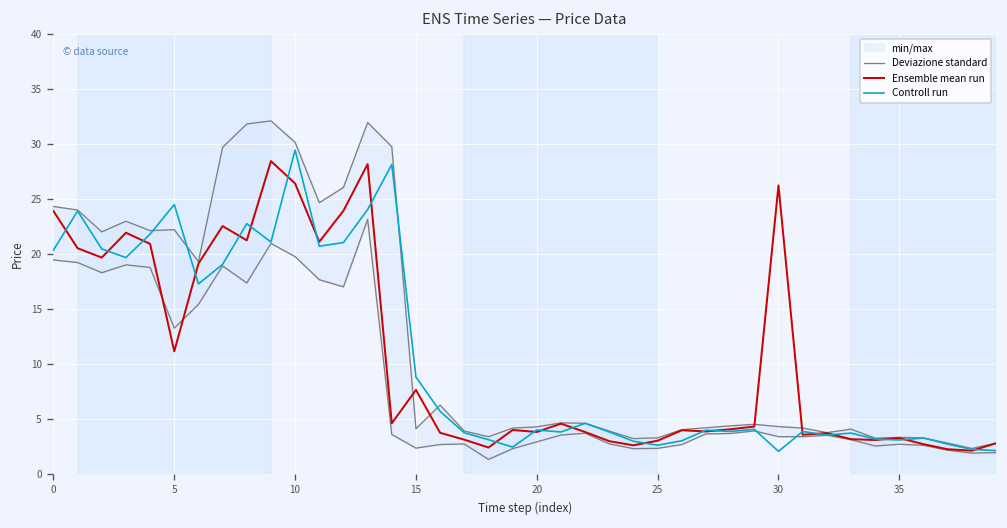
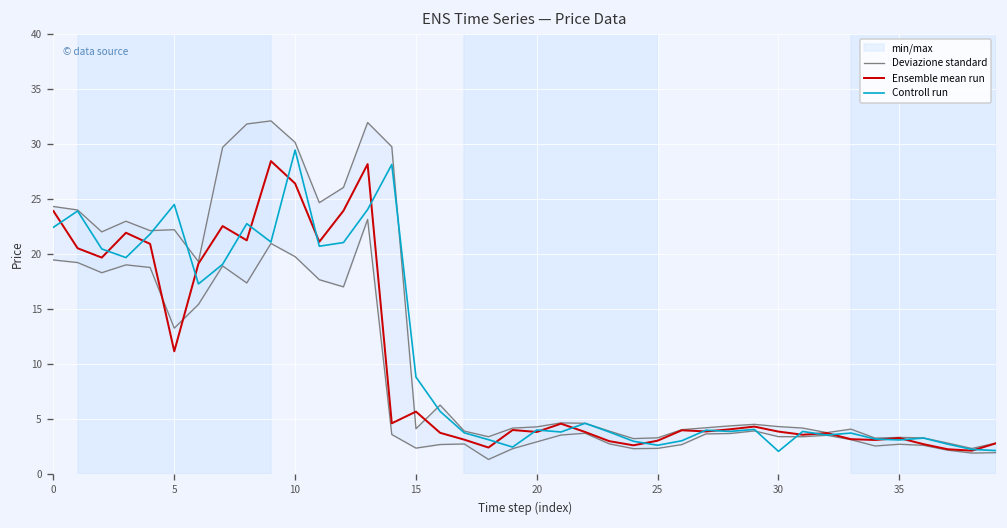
Controll run, 0: 20 -> 22
Ensemble mean run, 15: 8 -> 6
Ensemble mean run, 30: 26 -> 4
